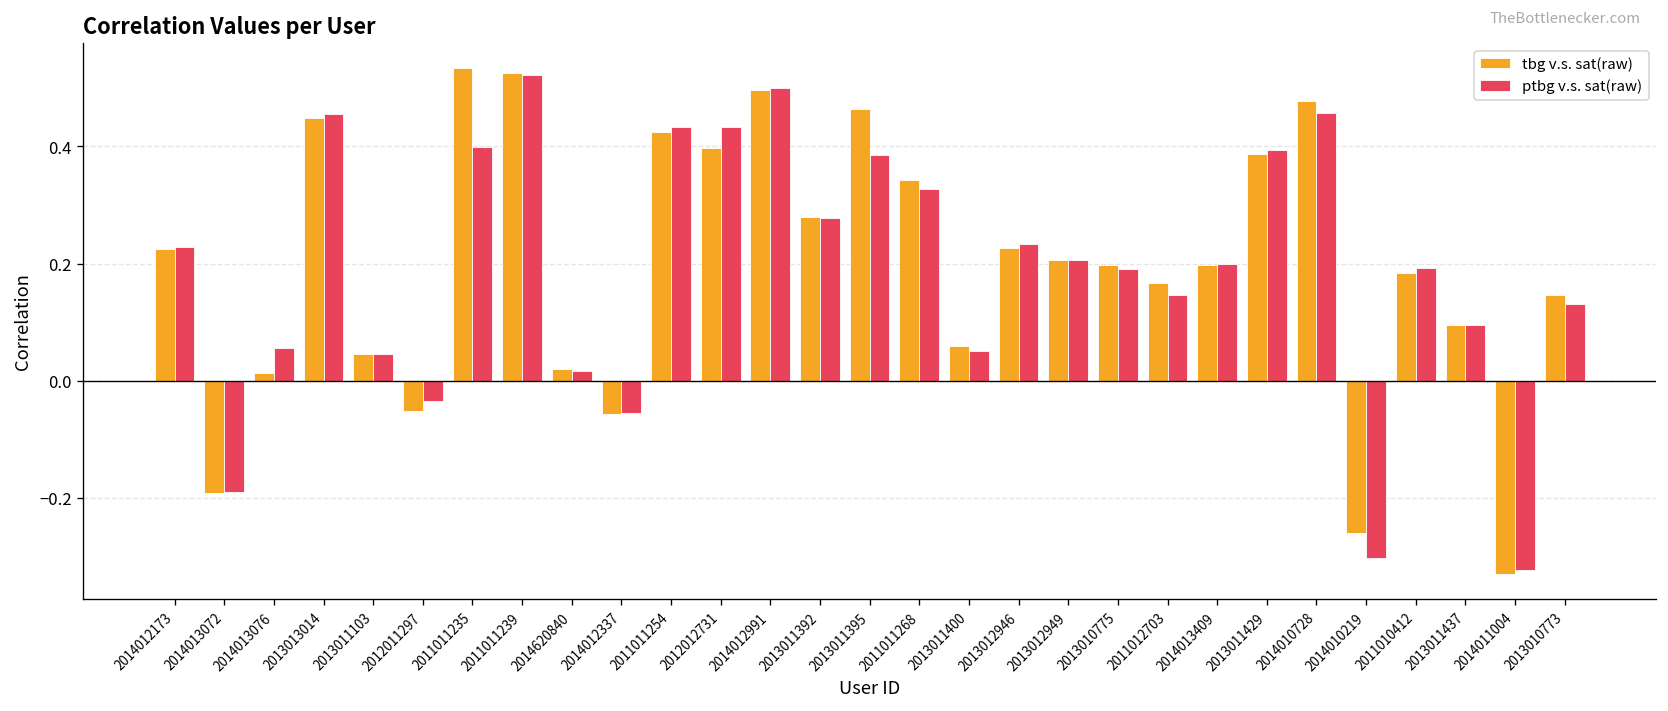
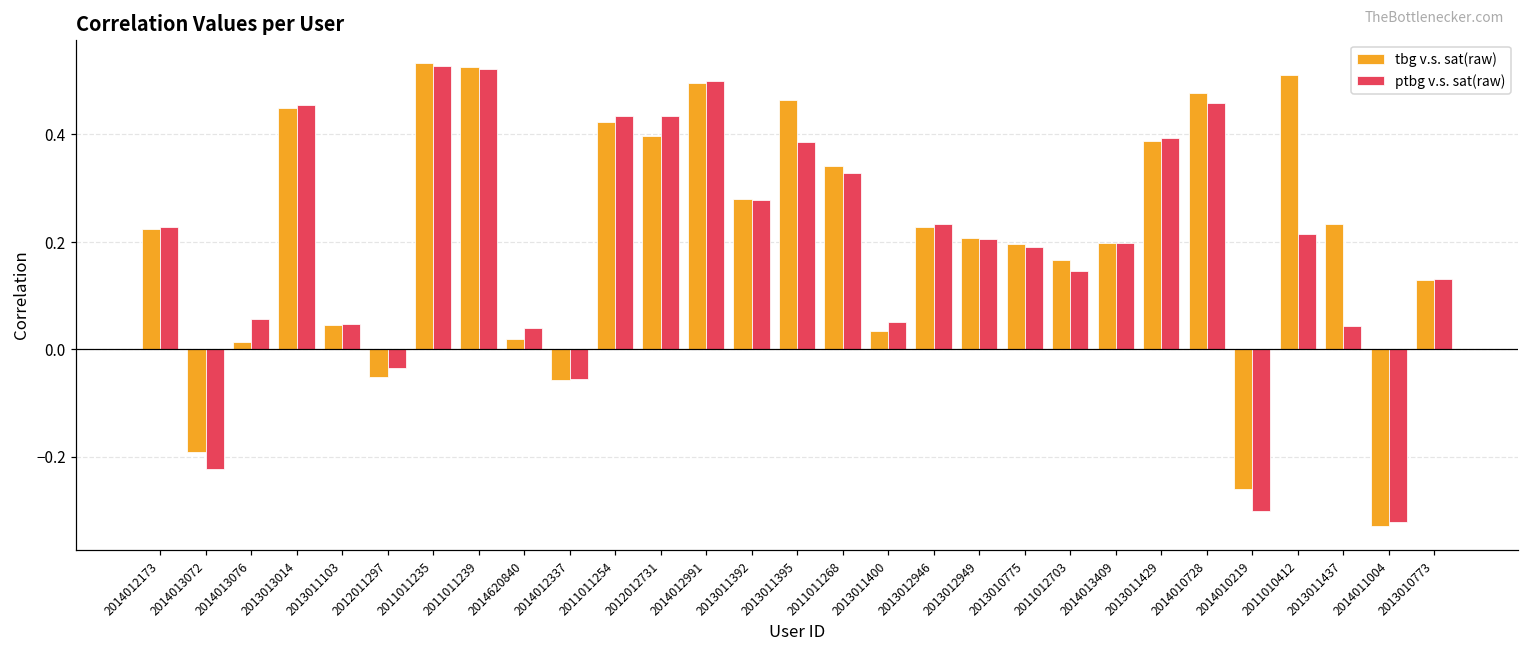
ptbg v.s. sat(raw), 2014013072: -0.19 -> -0.22
ptbg v.s. sat(raw), 2011011235: 0.40 -> 0.53
ptbg v.s. sat(raw), 2014620840: 0.02 -> 0.04
tbg v.s. sat(raw), 2013011400: 0.06 -> 0.03
tbg v.s. sat(raw), 2011010412: 0.18 -> 0.51
ptbg v.s. sat(raw), 2011010412: 0.19 -> 0.22
tbg v.s. sat(raw), 2013011437: 0.10 -> 0.23
ptbg v.s. sat(raw), 2013011437: 0.10 -> 0.04
tbg v.s. sat(raw), 2013010773: 0.15 -> 0.13
